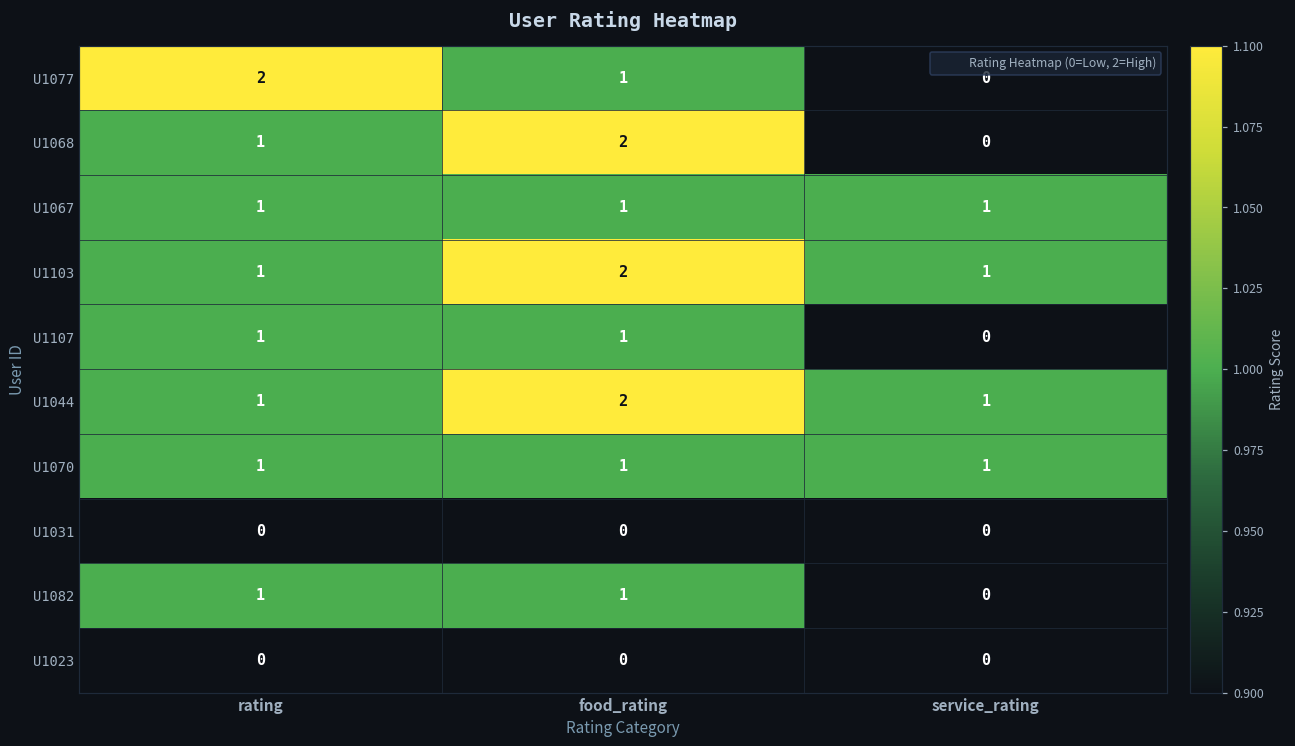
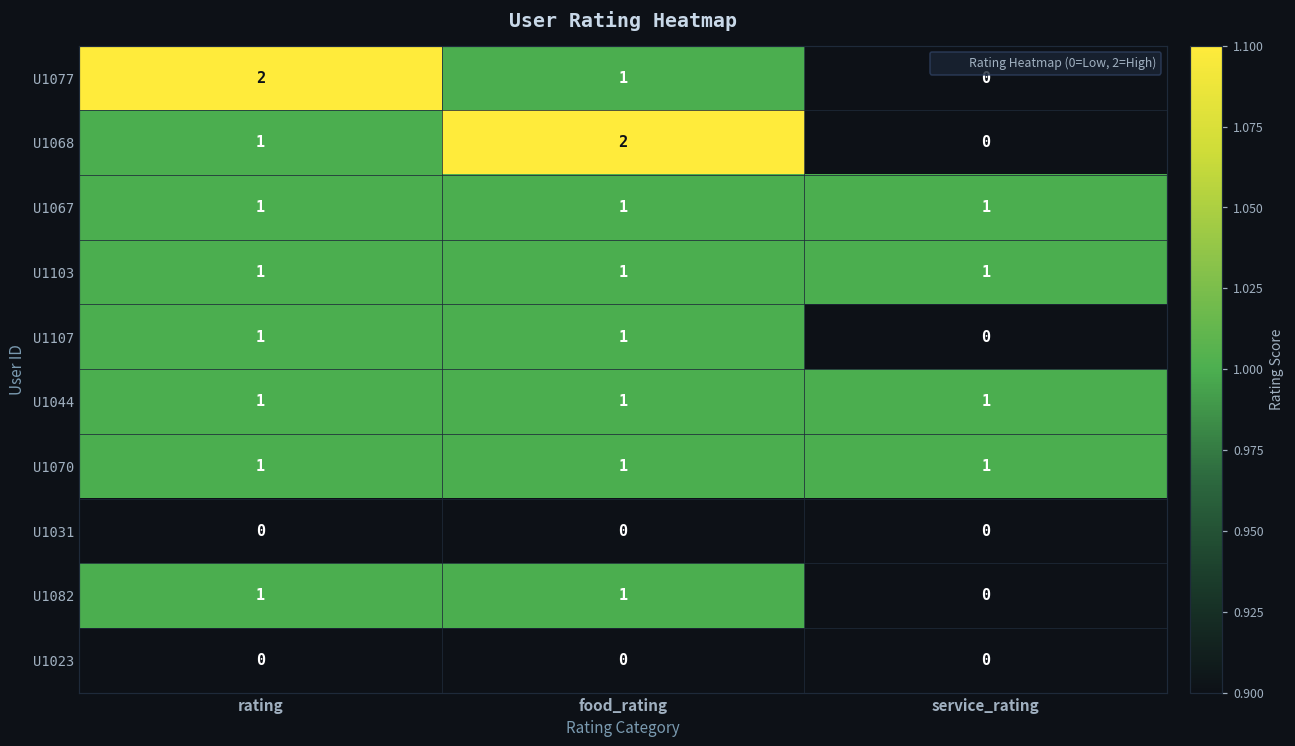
U1103, food_rating: 2 -> 1
U1044, food_rating: 2 -> 1
